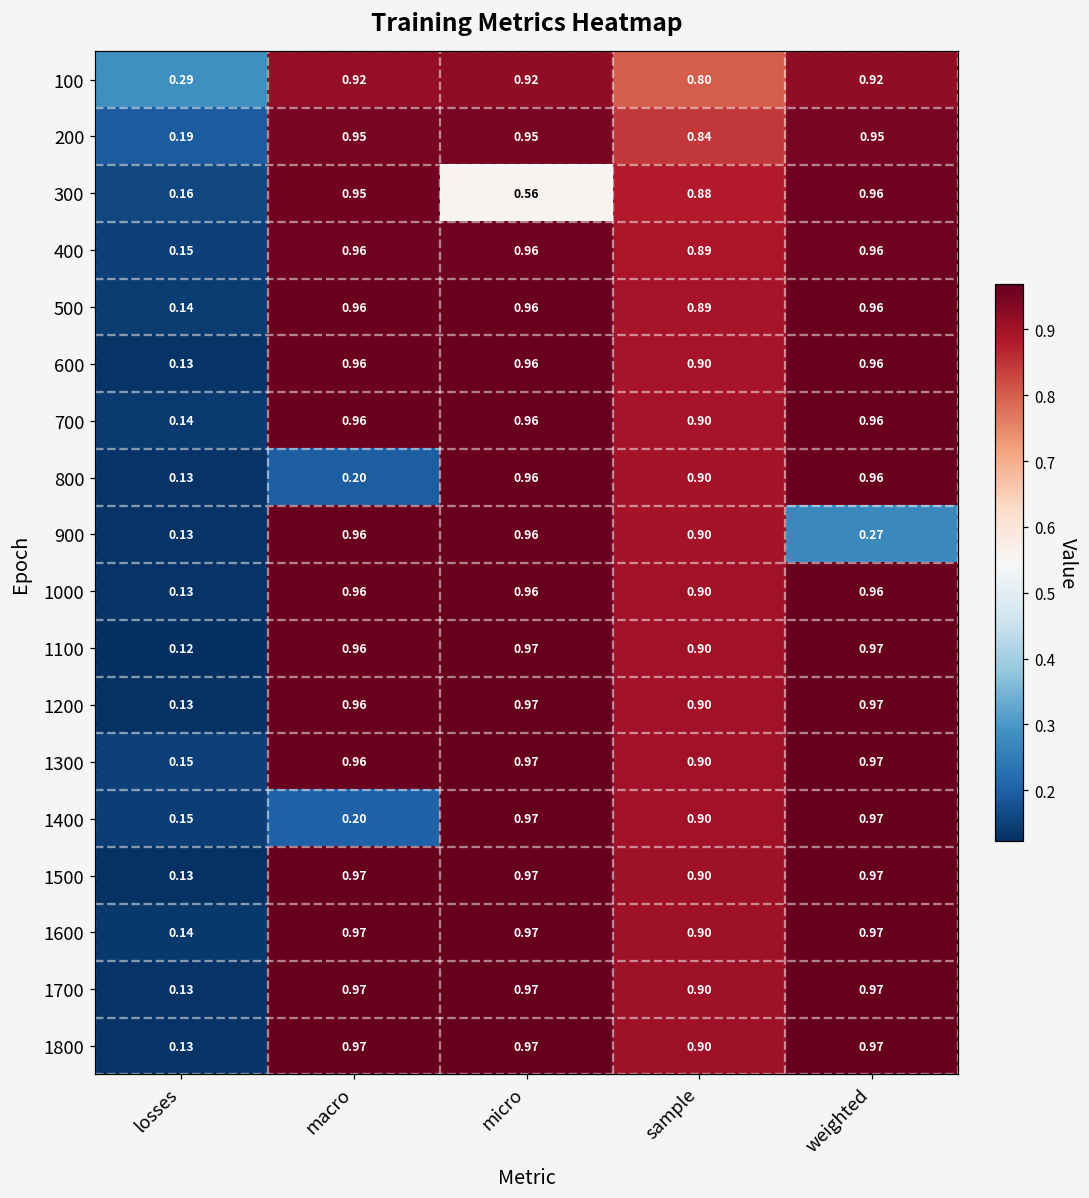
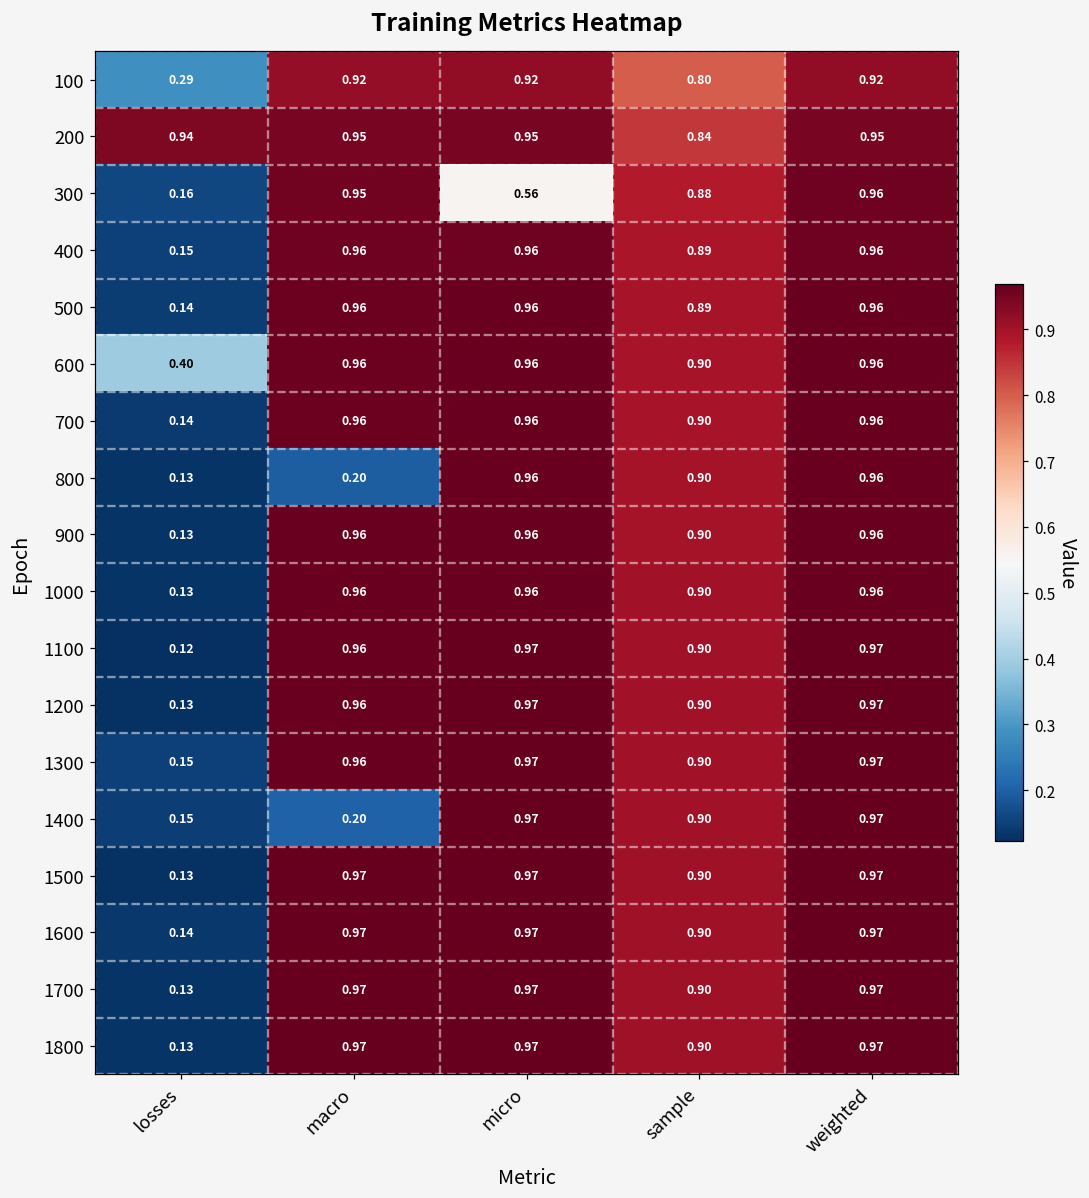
200, losses: 0.19 -> 0.94
600, losses: 0.13 -> 0.40
900, weighted: 0.27 -> 0.96
